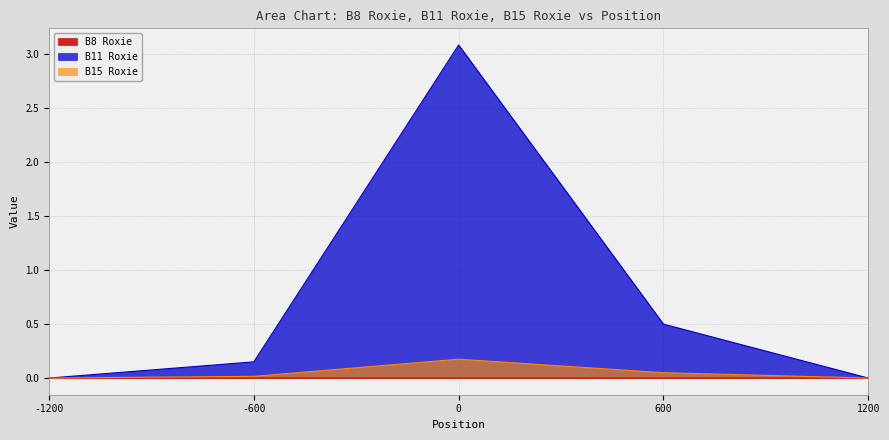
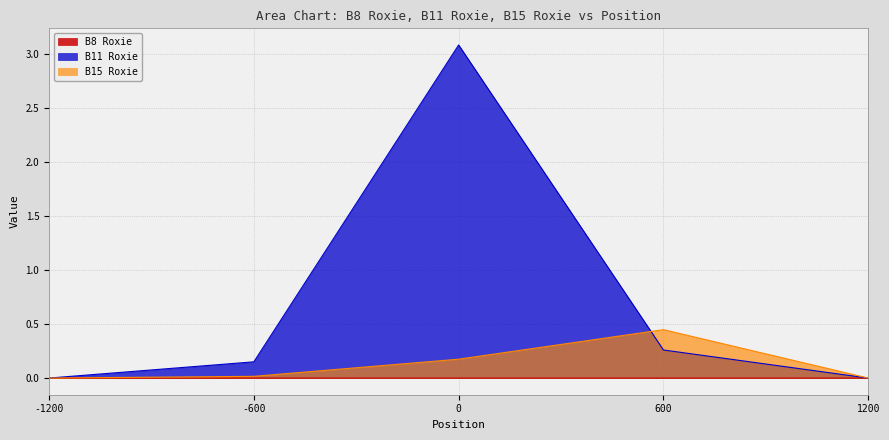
B11 Roxie, 600: 0.50 -> 0.26
B15 Roxie, 600: 0.05 -> 0.45
